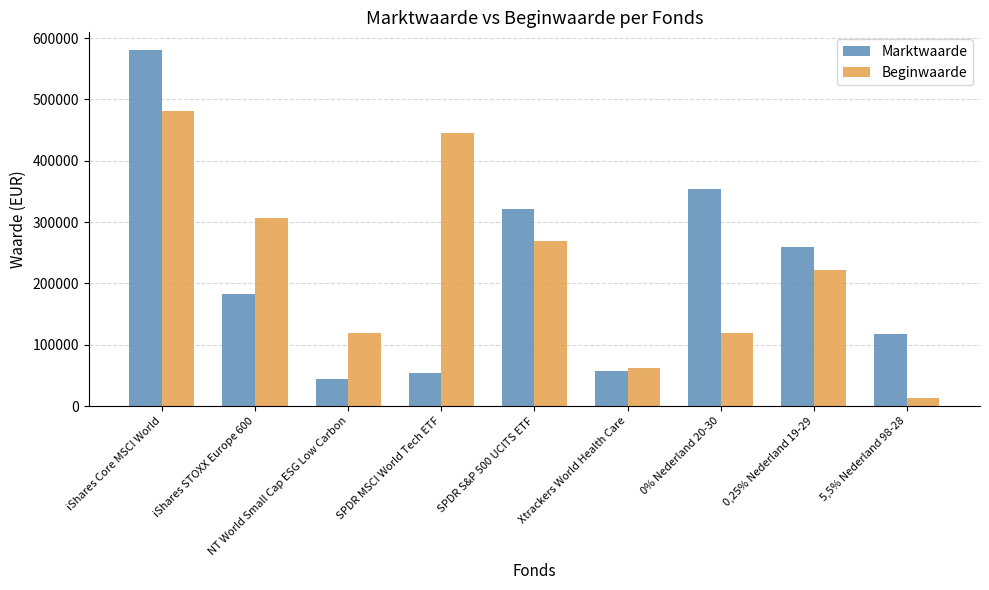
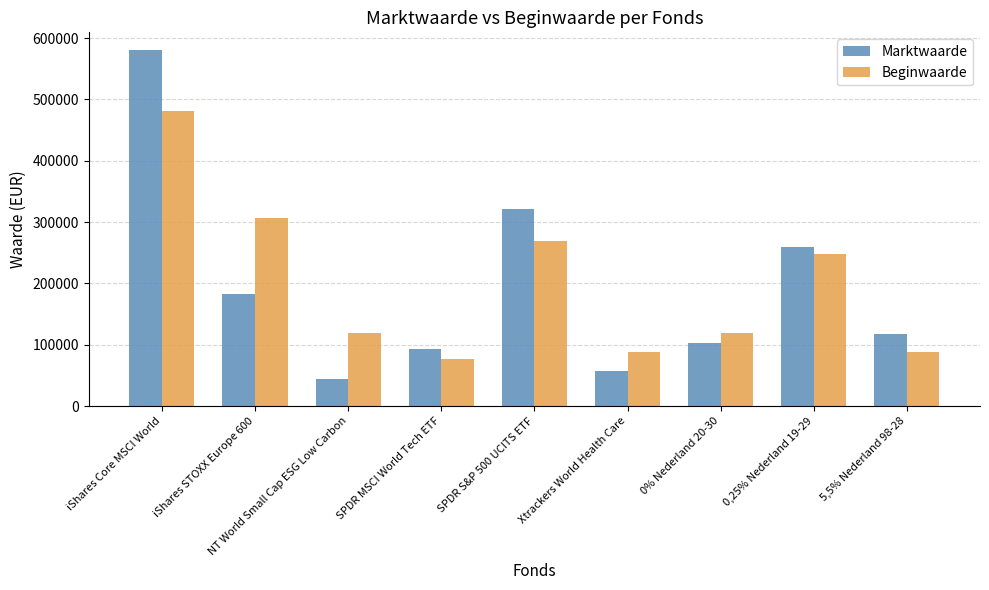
Marktwaarde, SPDR MSCI World Tech ETF: 50000 -> 90000
Beginwaarde, SPDR MSCI World Tech ETF: 450000 -> 80000
Beginwaarde, Xtrackers World Health Care: 60000 -> 90000
Marktwaarde, 0% Nederland 20-30: 350000 -> 100000
Beginwaarde, 0,25% Nederland 19-29: 220000 -> 250000
Beginwaarde, 5,5% Nederland 98-28: 10000 -> 90000
